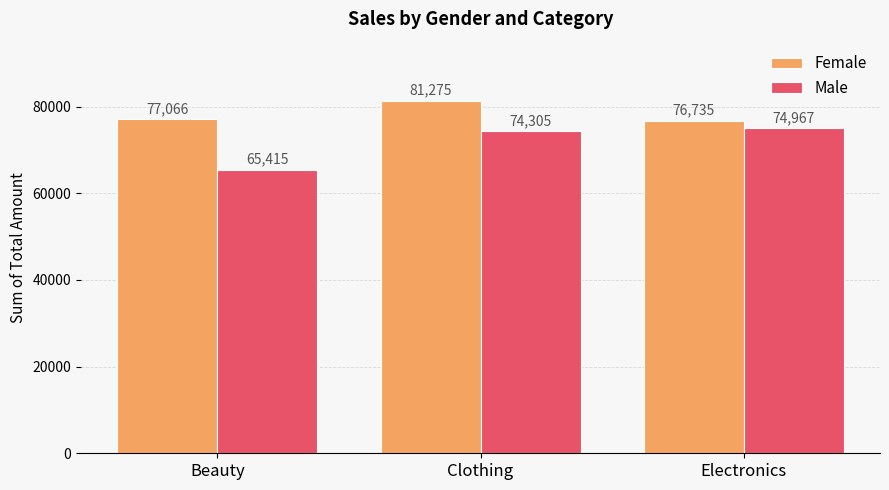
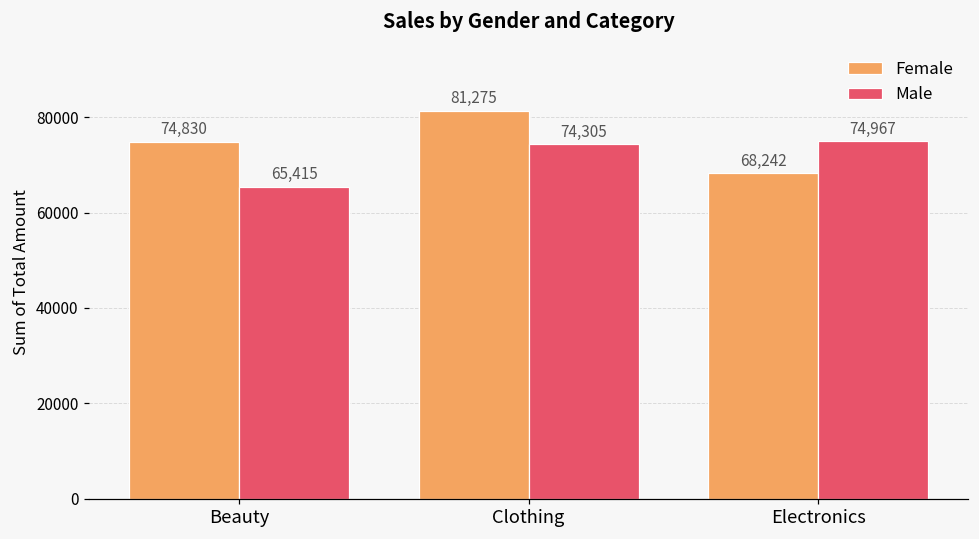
Female, Beauty: 77,066 -> 74,830
Female, Electronics: 76,735 -> 68,242
